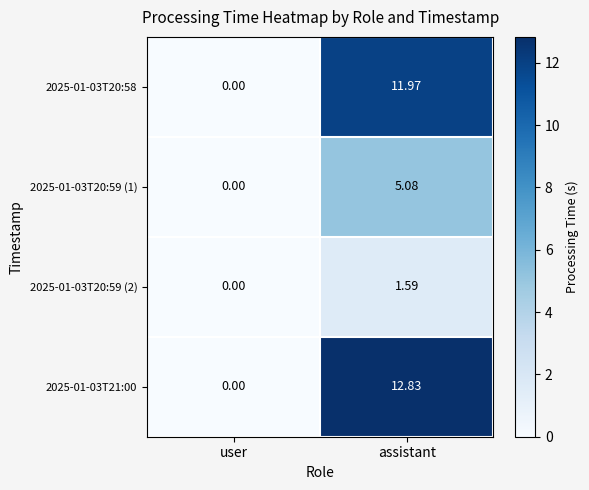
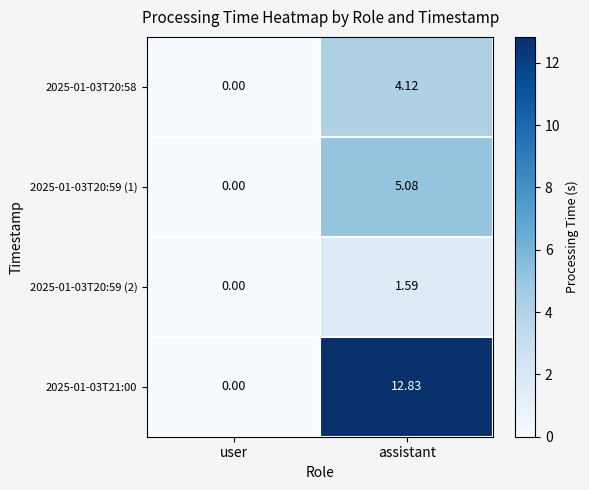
2025-01-03T20:58, assistant: 11.97 -> 4.12
